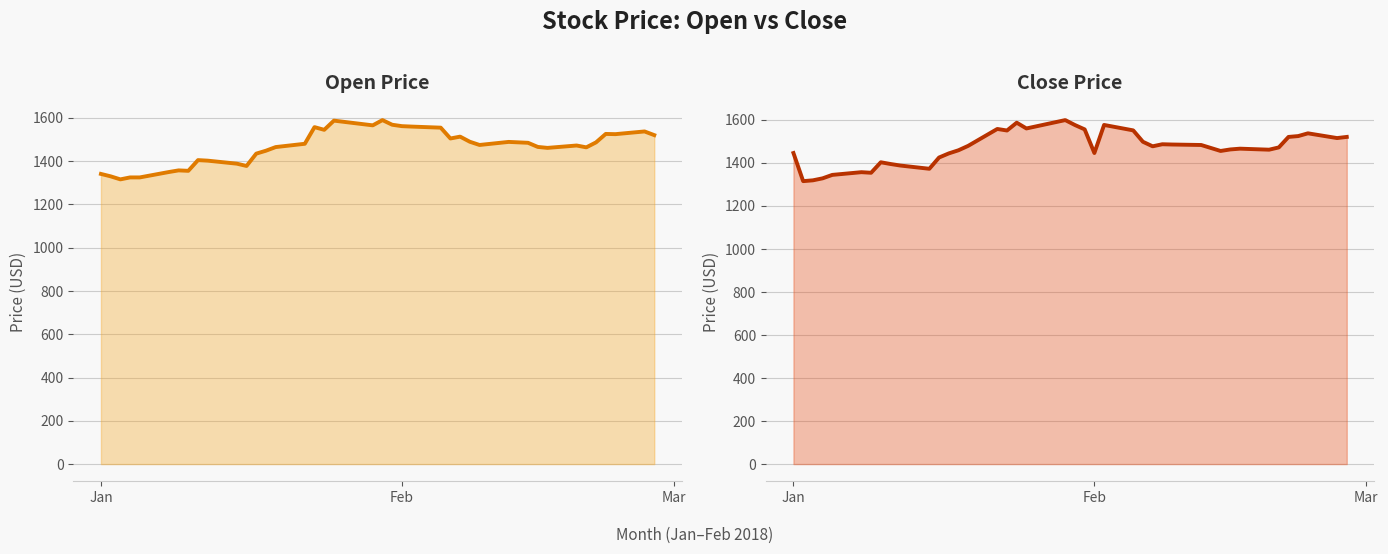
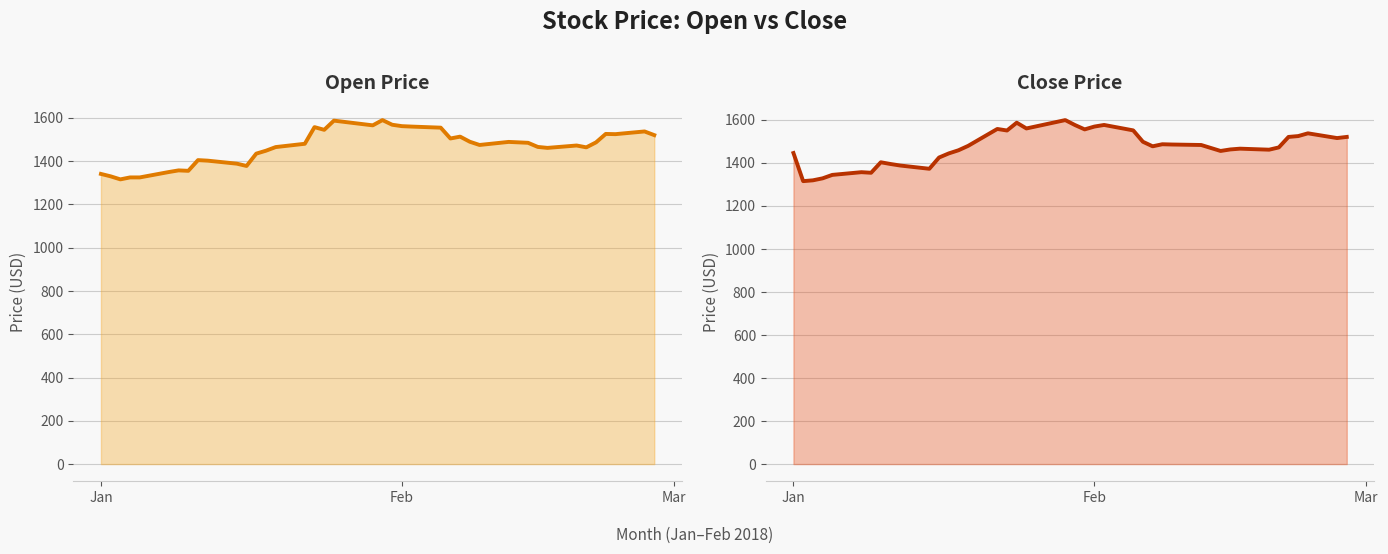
Close Price, Feb: 1450 -> 1570
